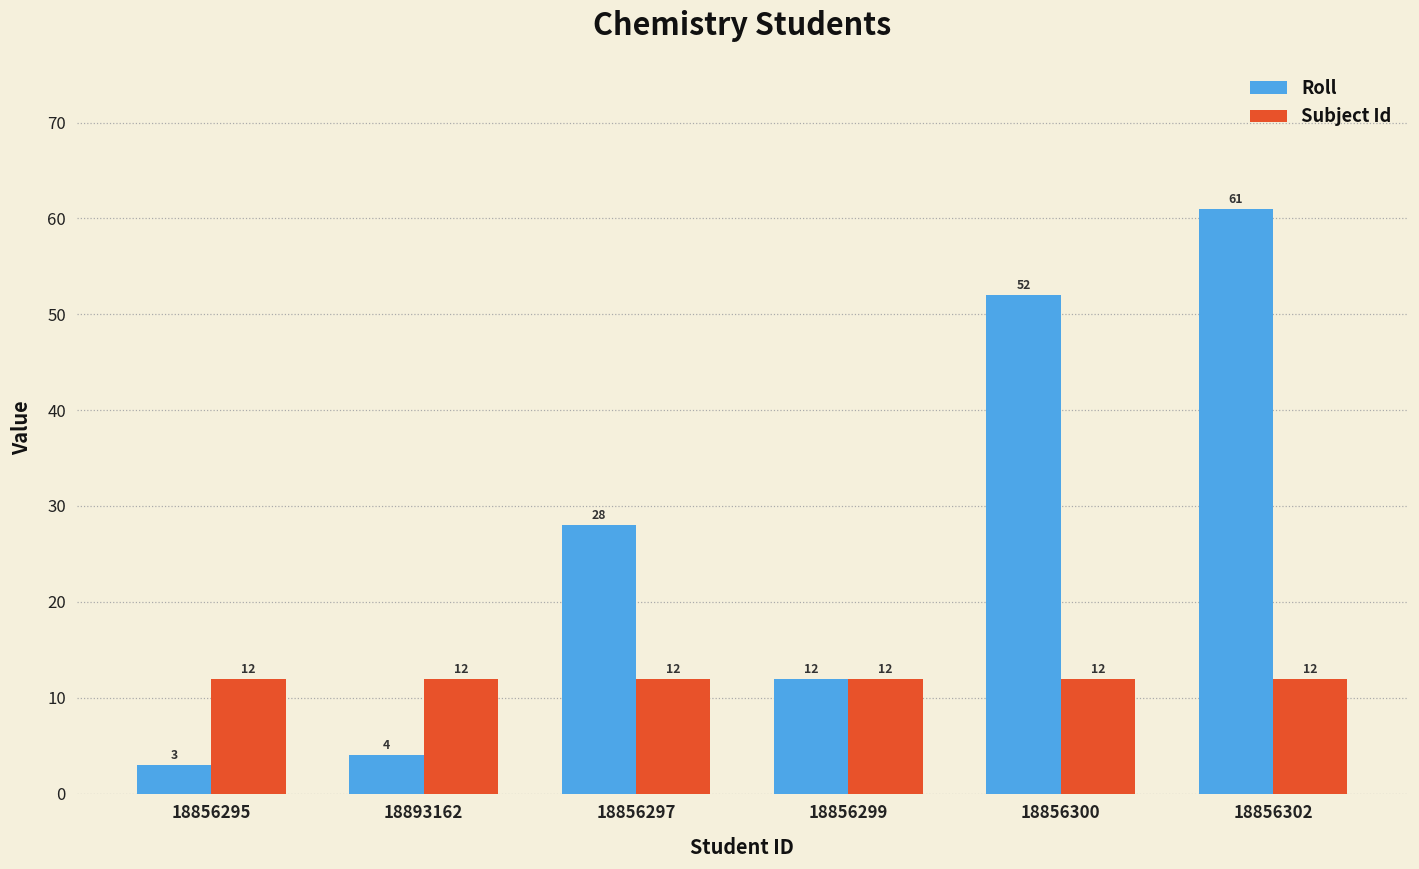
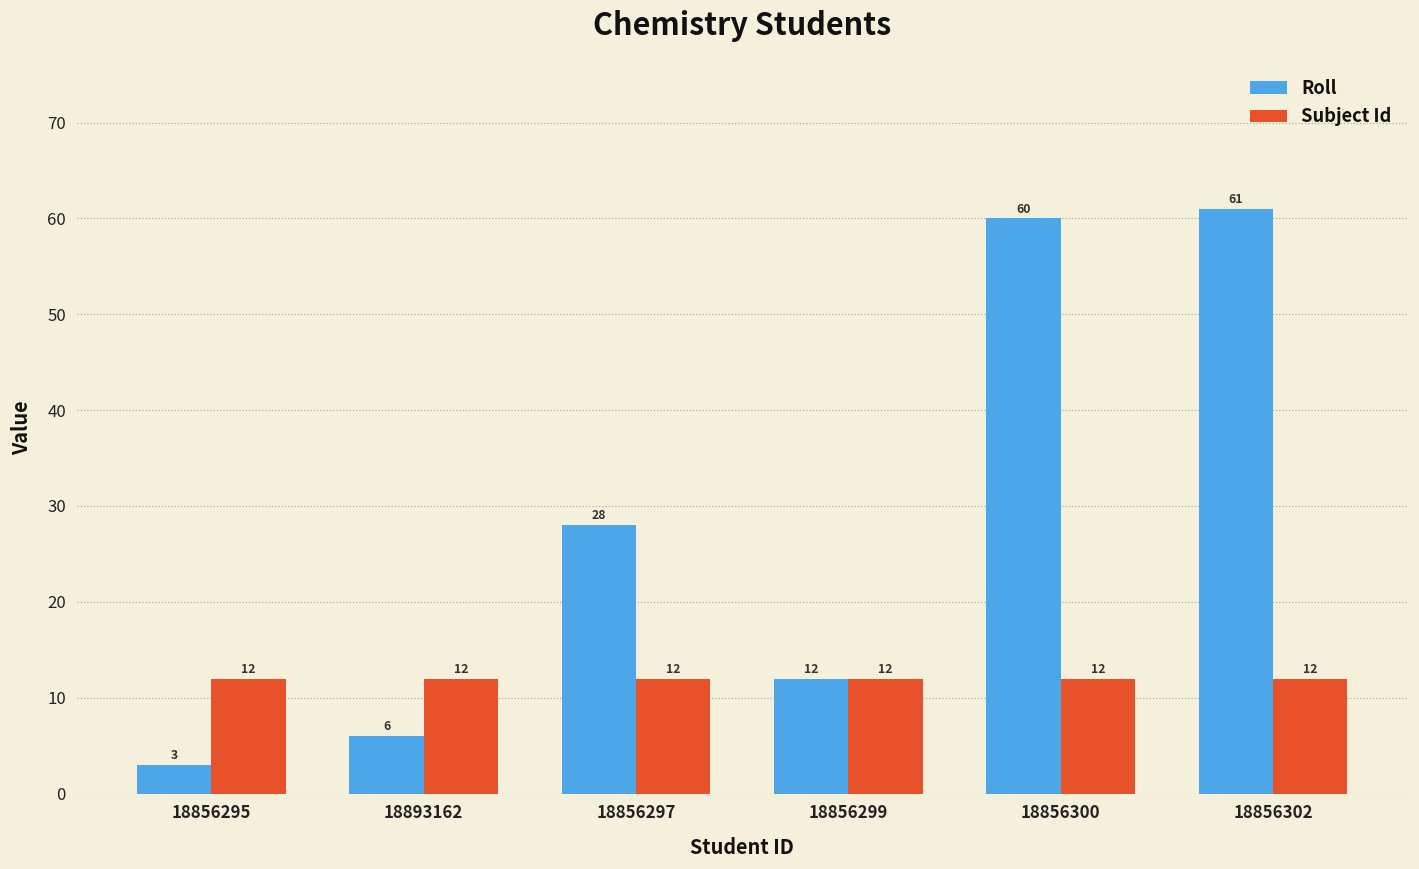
Roll, 18893162: 4 -> 6
Roll, 18856300: 52 -> 60
